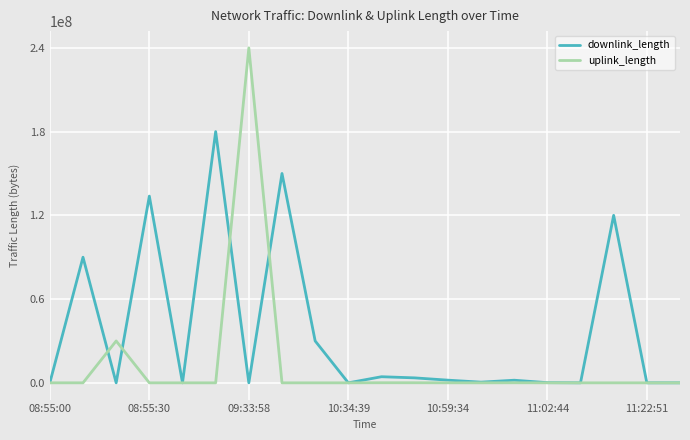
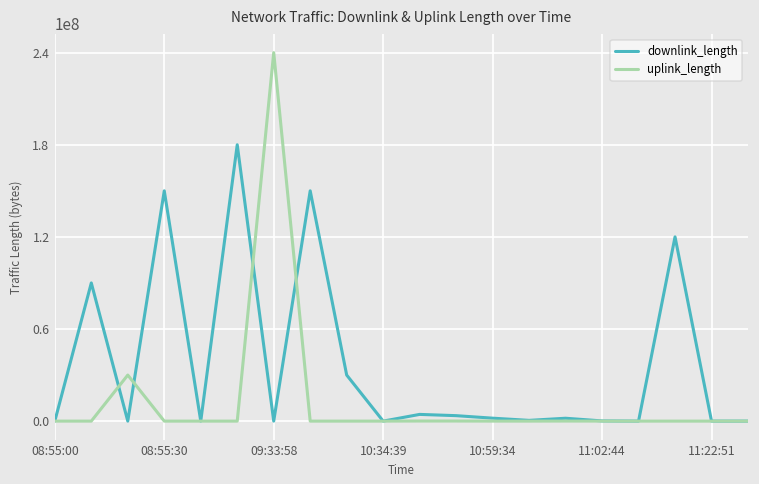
downlink_length, 08:55:30: 134000000 -> 150000000
